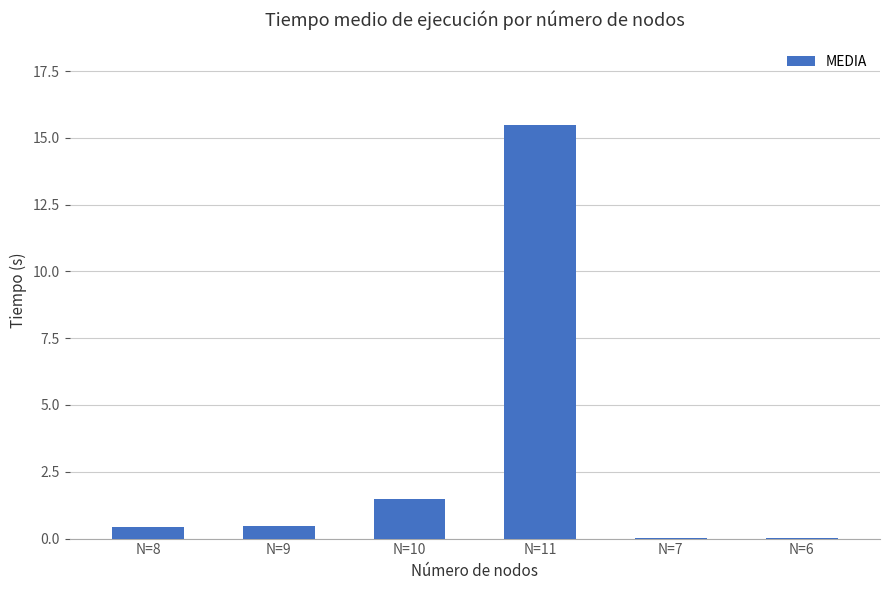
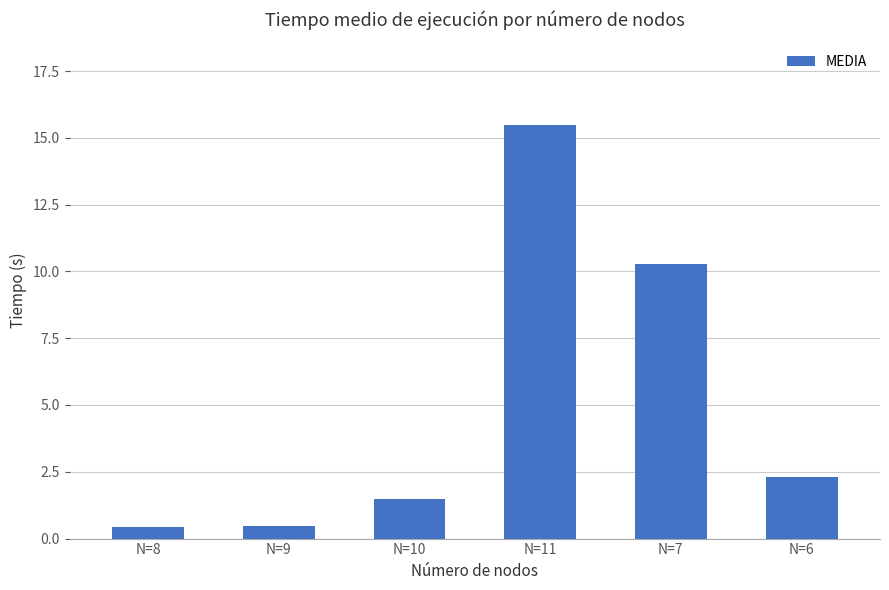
N=7: 0.0 -> 10.3
N=6: 0.0 -> 2.3
